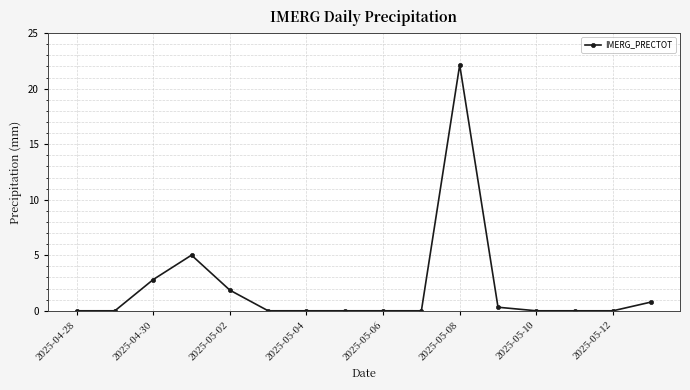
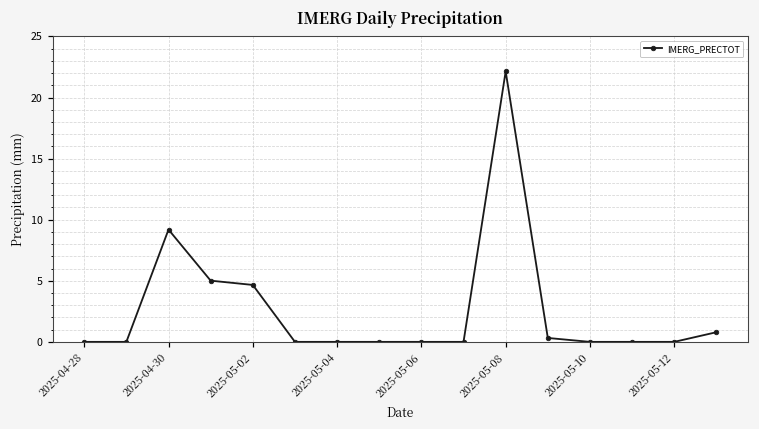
2025-04-30: 2.8 -> 9.2
2025-05-02: 1.9 -> 4.7
